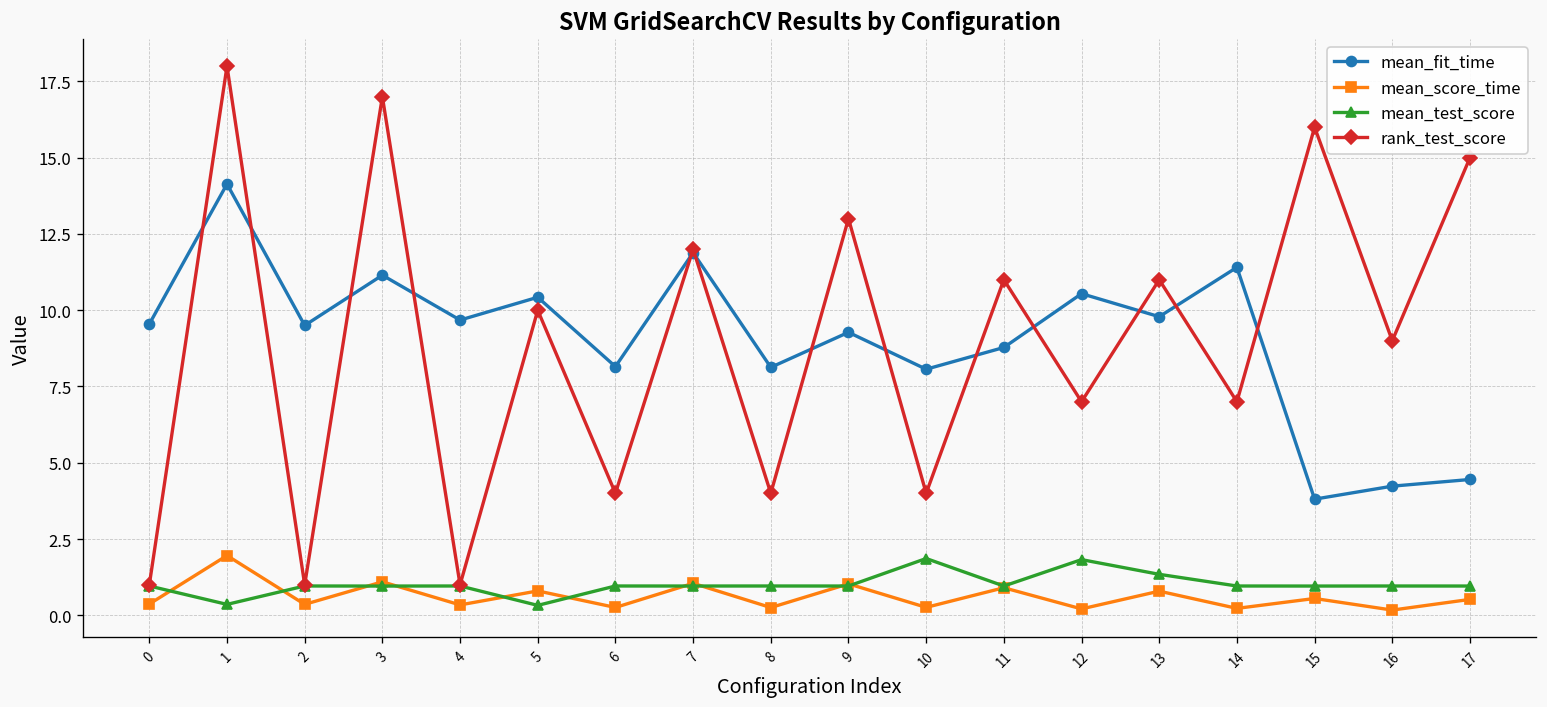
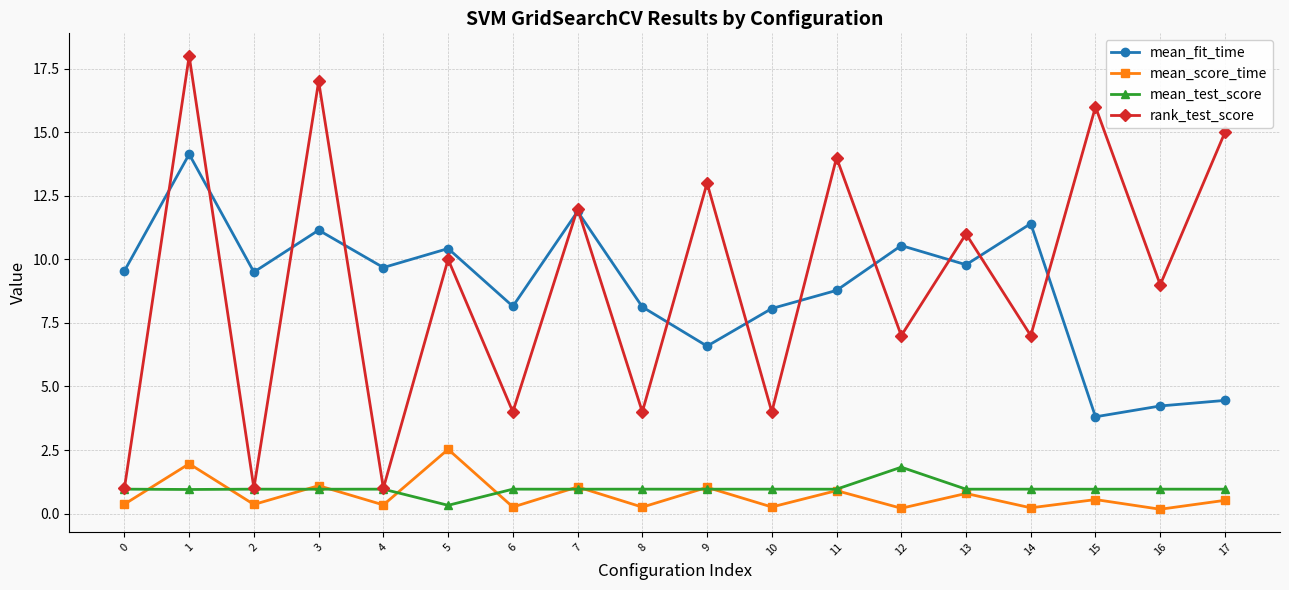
mean_test_score, 1: 0.4 -> 0.9
mean_score_time, 5: 0.8 -> 2.5
mean_fit_time, 9: 9.3 -> 6.6
mean_test_score, 10: 1.9 -> 1.0
rank_test_score, 11: 11 -> 14
mean_test_score, 13: 1.3 -> 1.0
